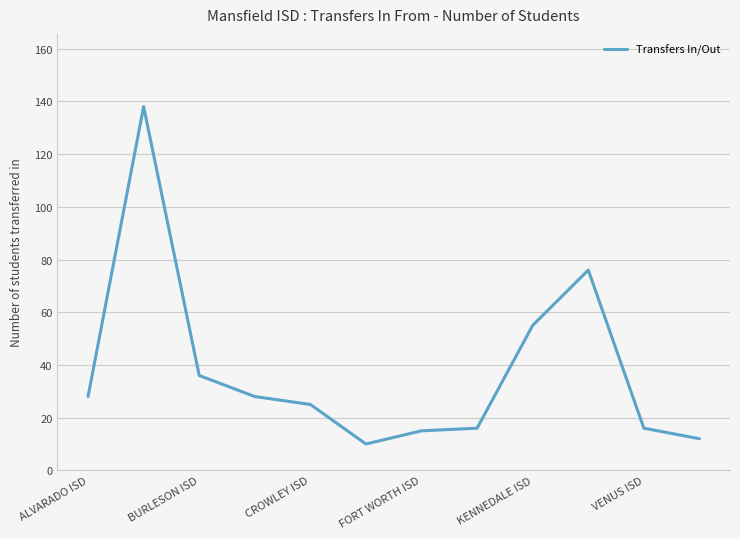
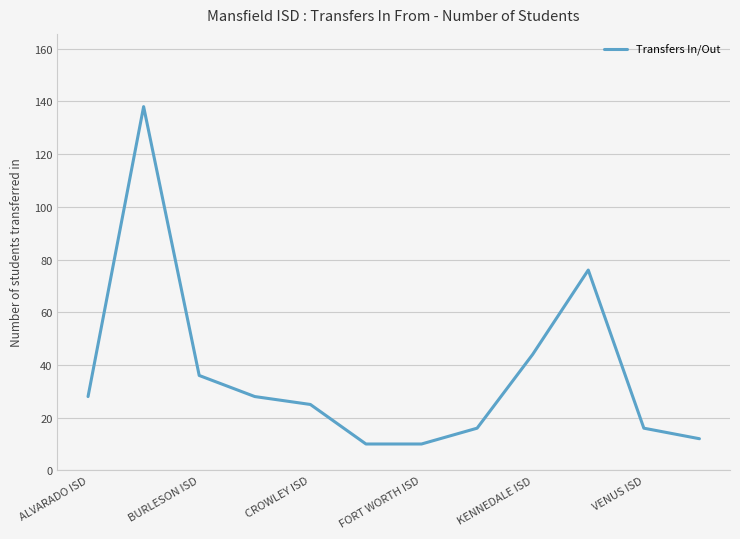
FORT WORTH ISD: 15 -> 10
KENNEDALE ISD: 55 -> 44
